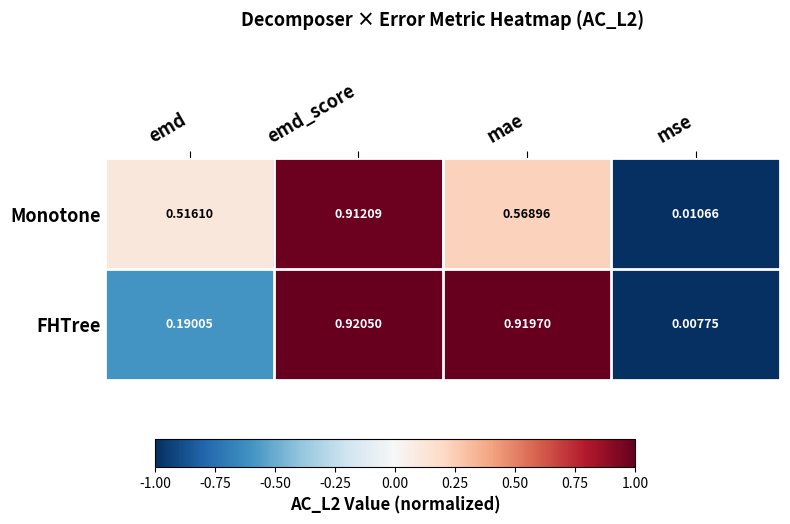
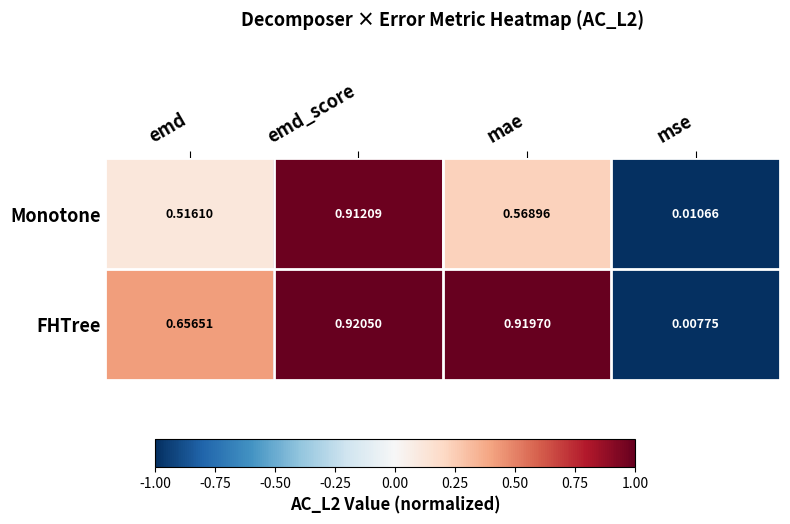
FHTree, emd: 0.19005 -> 0.65651
